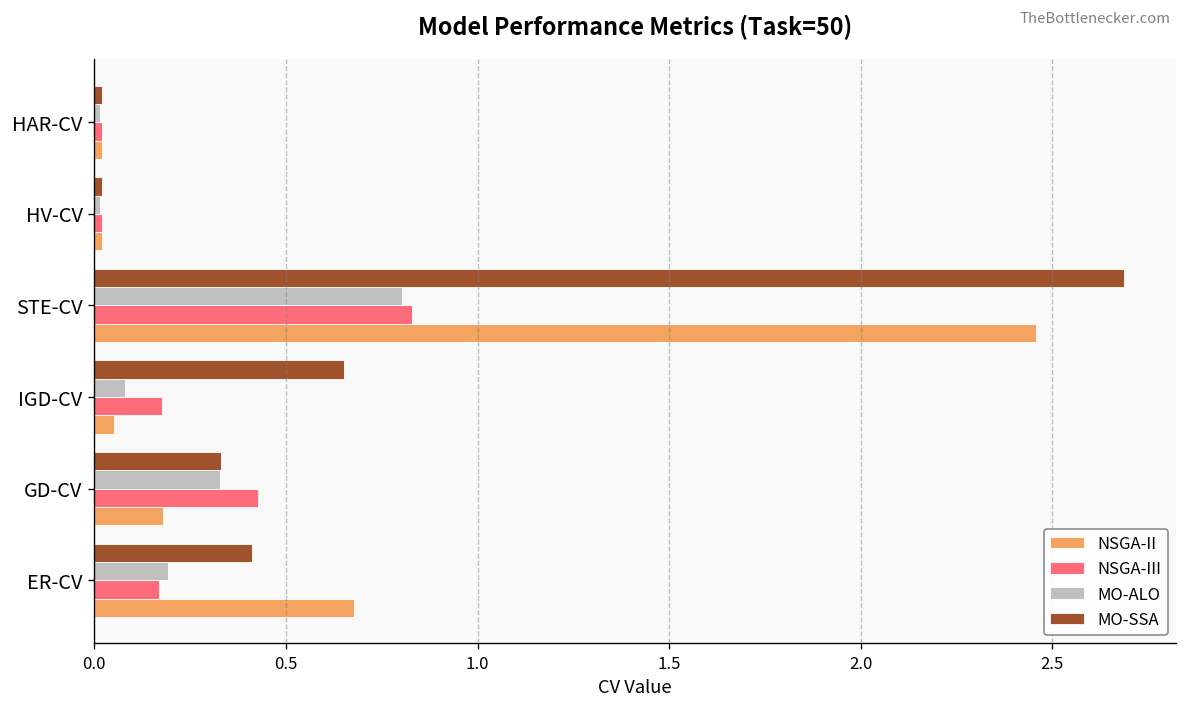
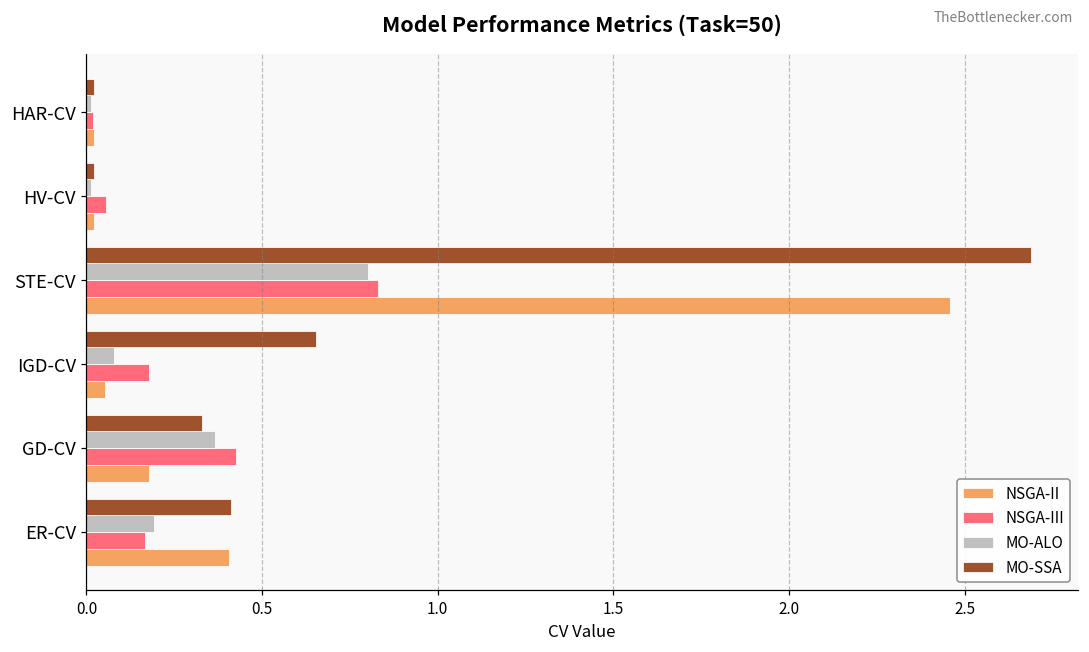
NSGA-III, HV-CV: 0.02 -> 0.06
MO-ALO, GD-CV: 0.33 -> 0.37
NSGA-II, ER-CV: 0.68 -> 0.41
